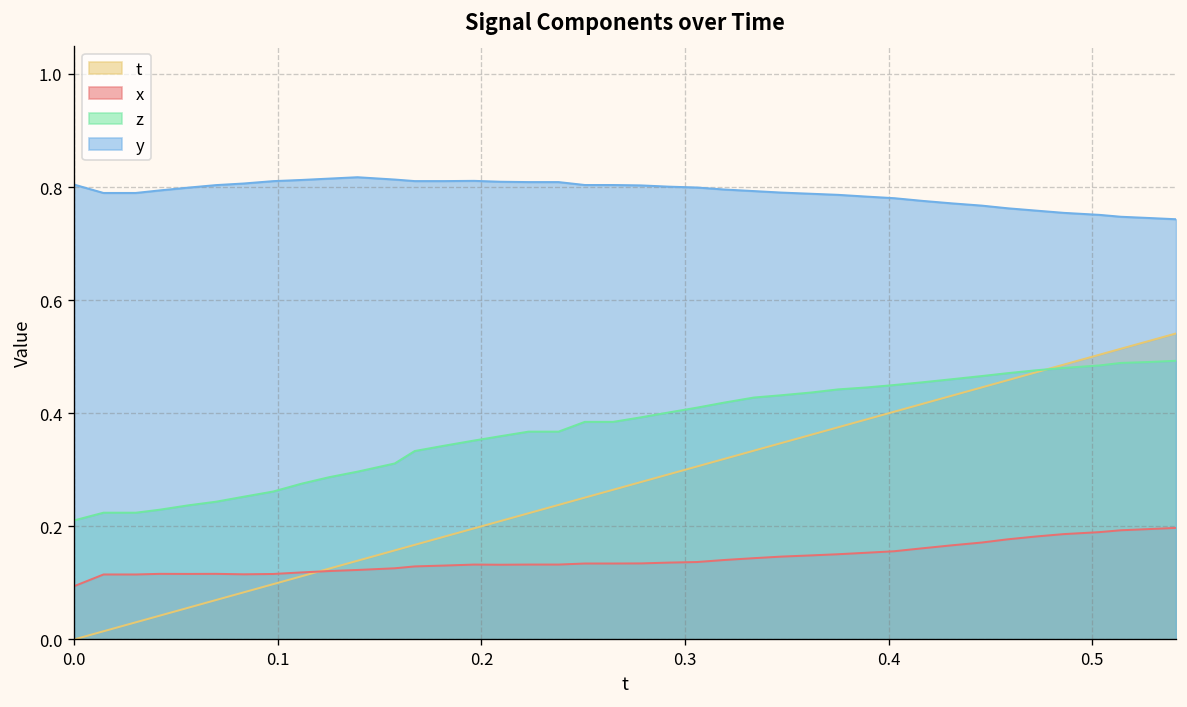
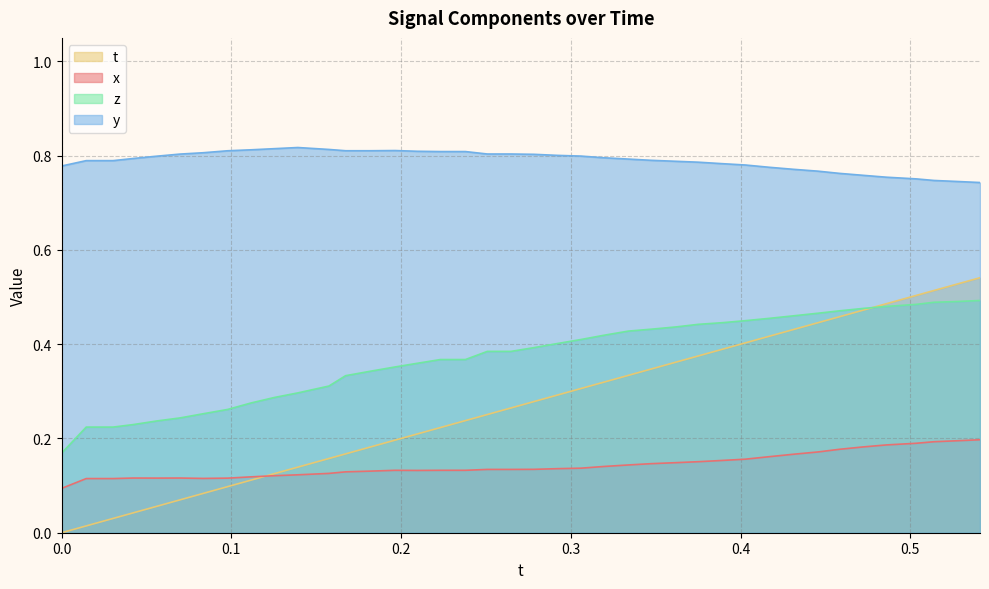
z, 0.0: 0.21 -> 0.17
y, 0.0: 0.80 -> 0.78
